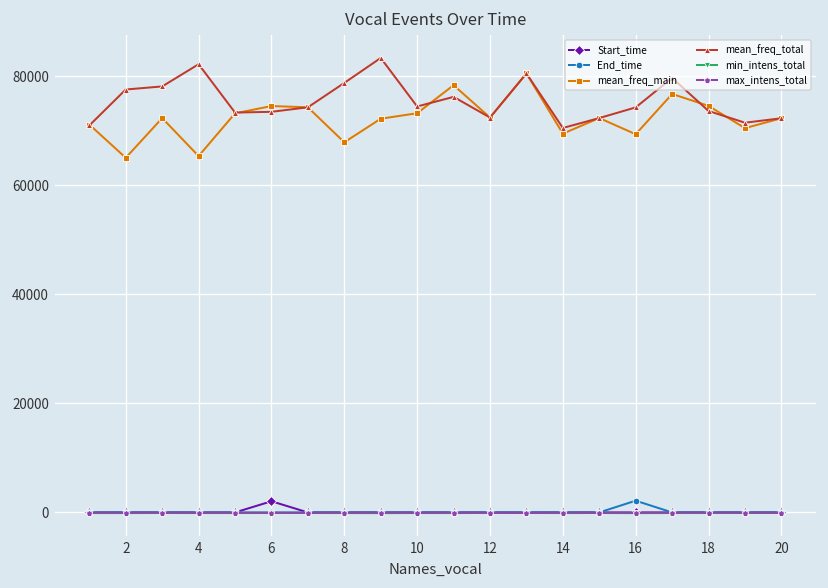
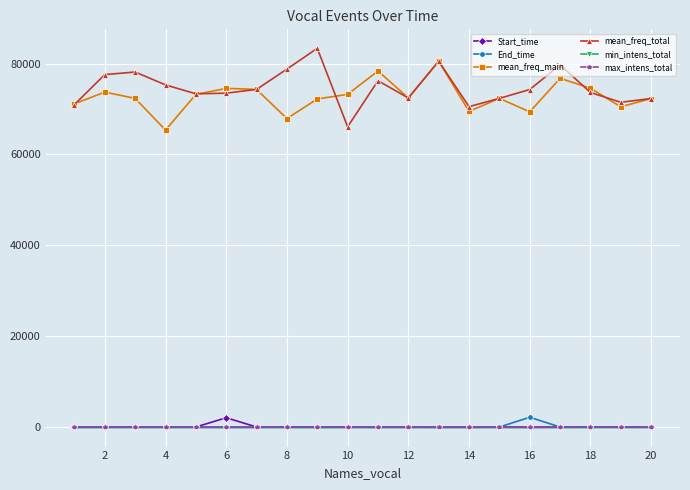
mean_freq_main, 2: 65000 -> 74000
mean_freq_total, 4: 82000 -> 75000
mean_freq_total, 10: 74000 -> 66000
